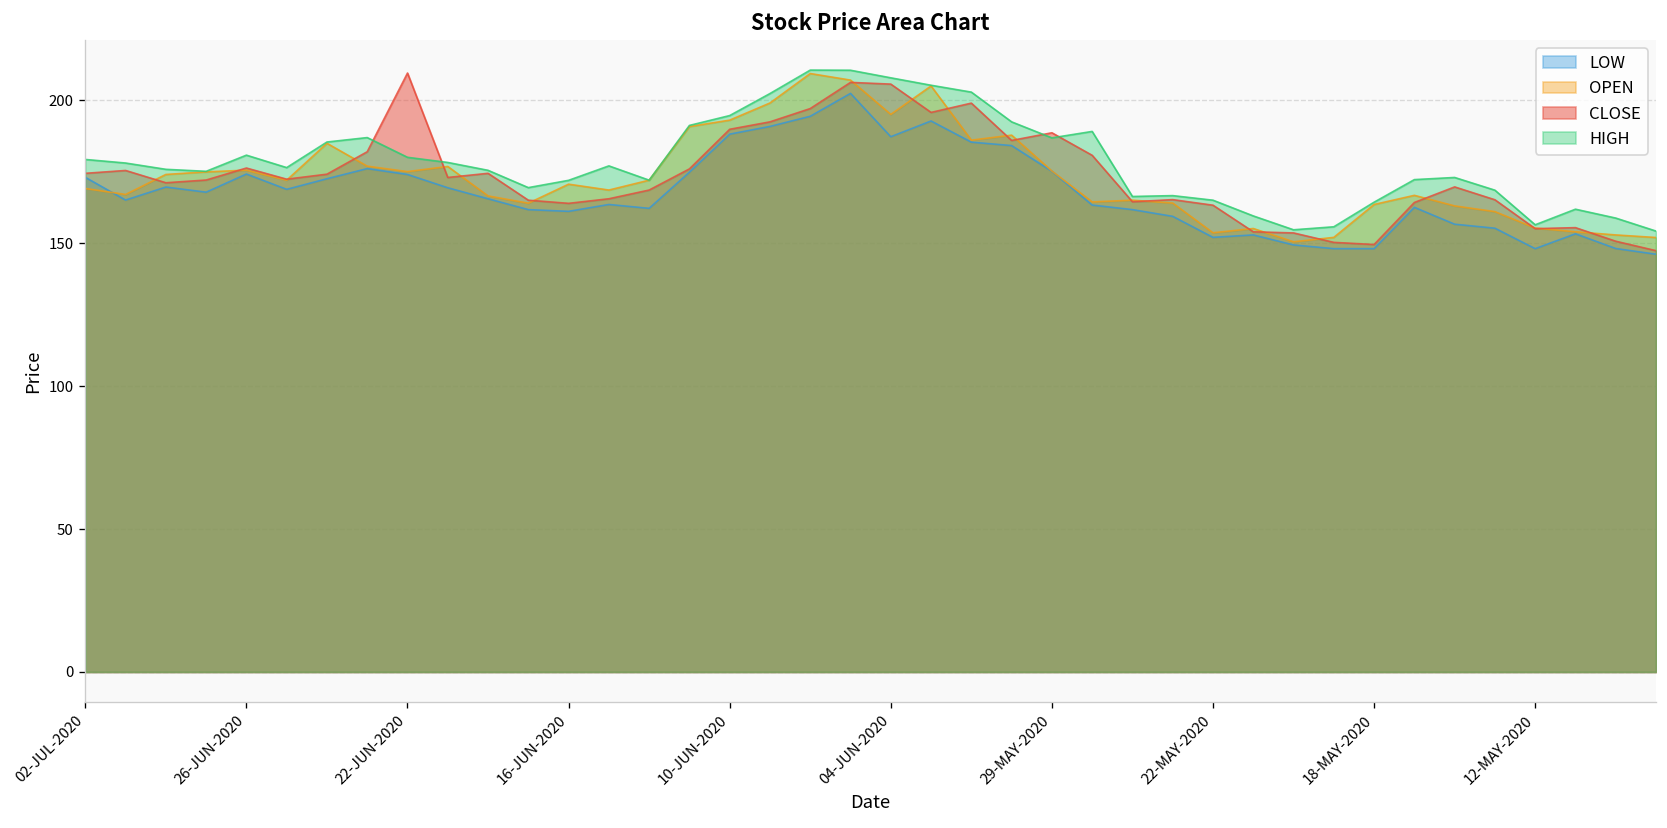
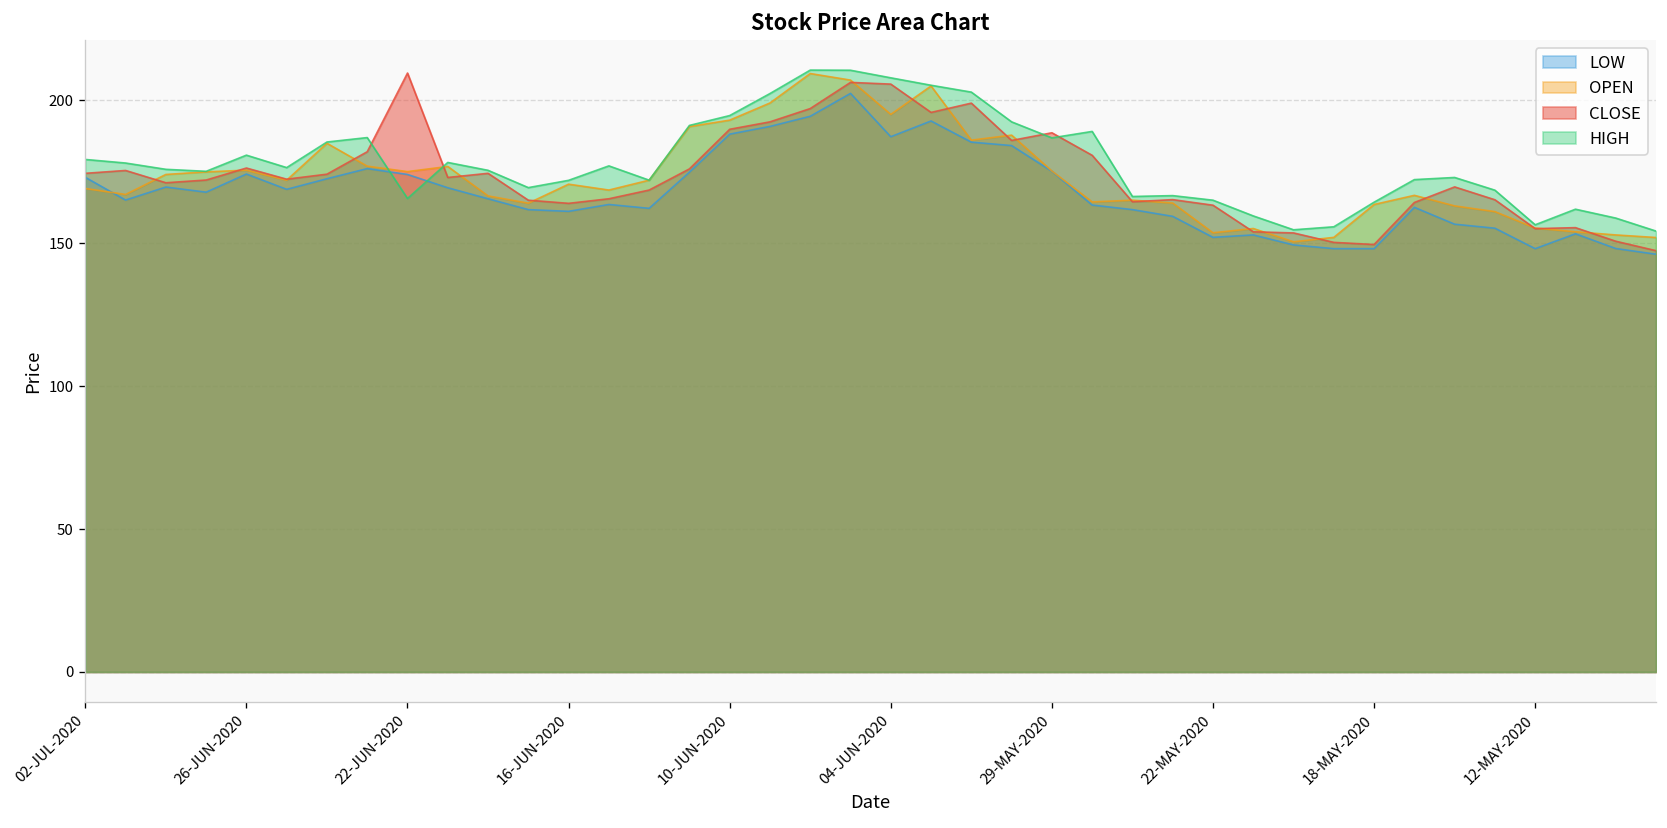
HIGH, 22-JUN-2020: 180 -> 166
